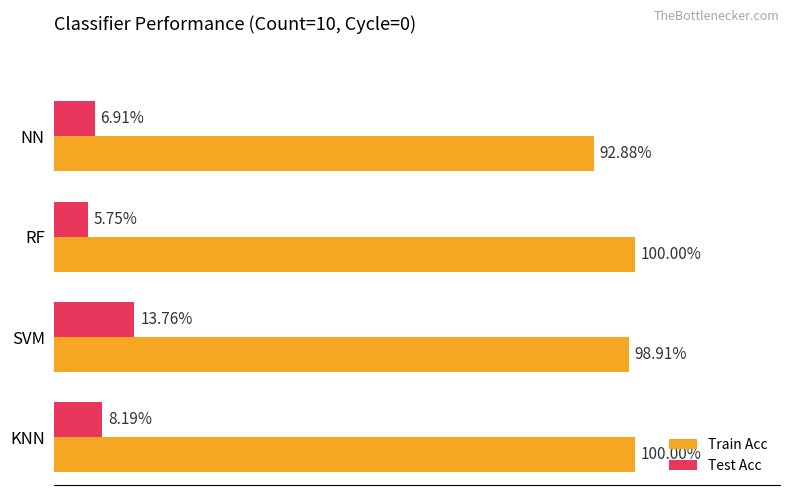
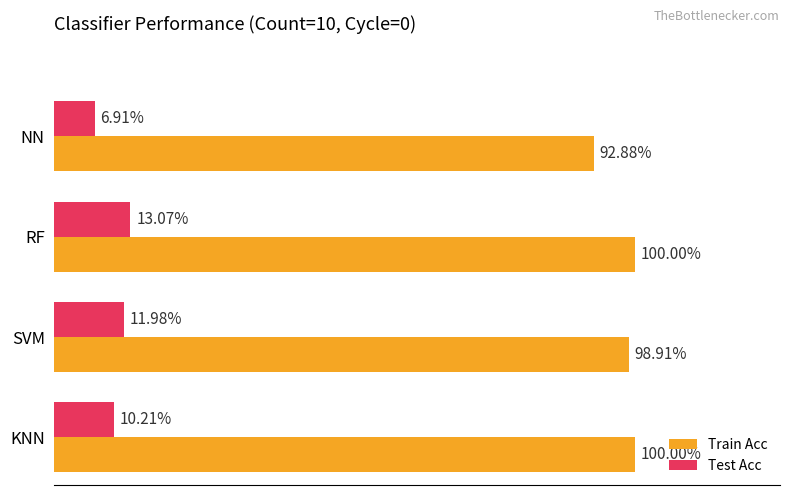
Test Acc, RF: 5.75% -> 13.07%
Test Acc, SVM: 13.76% -> 11.98%
Test Acc, KNN: 8.19% -> 10.21%
